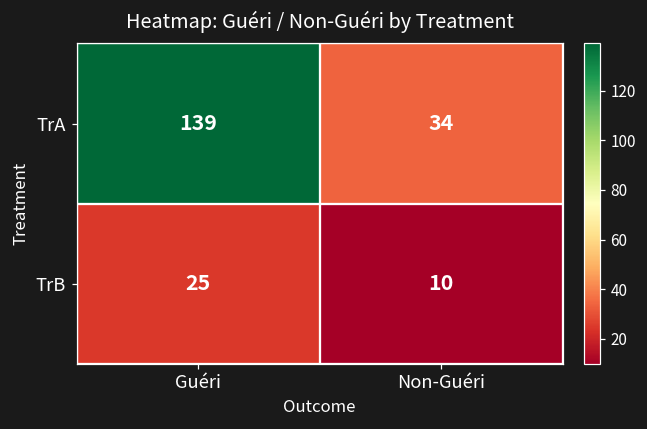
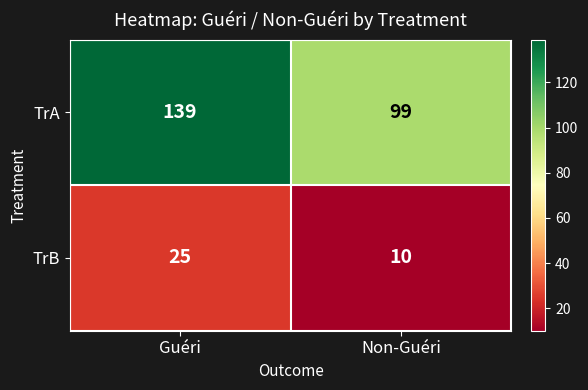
TrA, Non-Guéri: 34 -> 99
